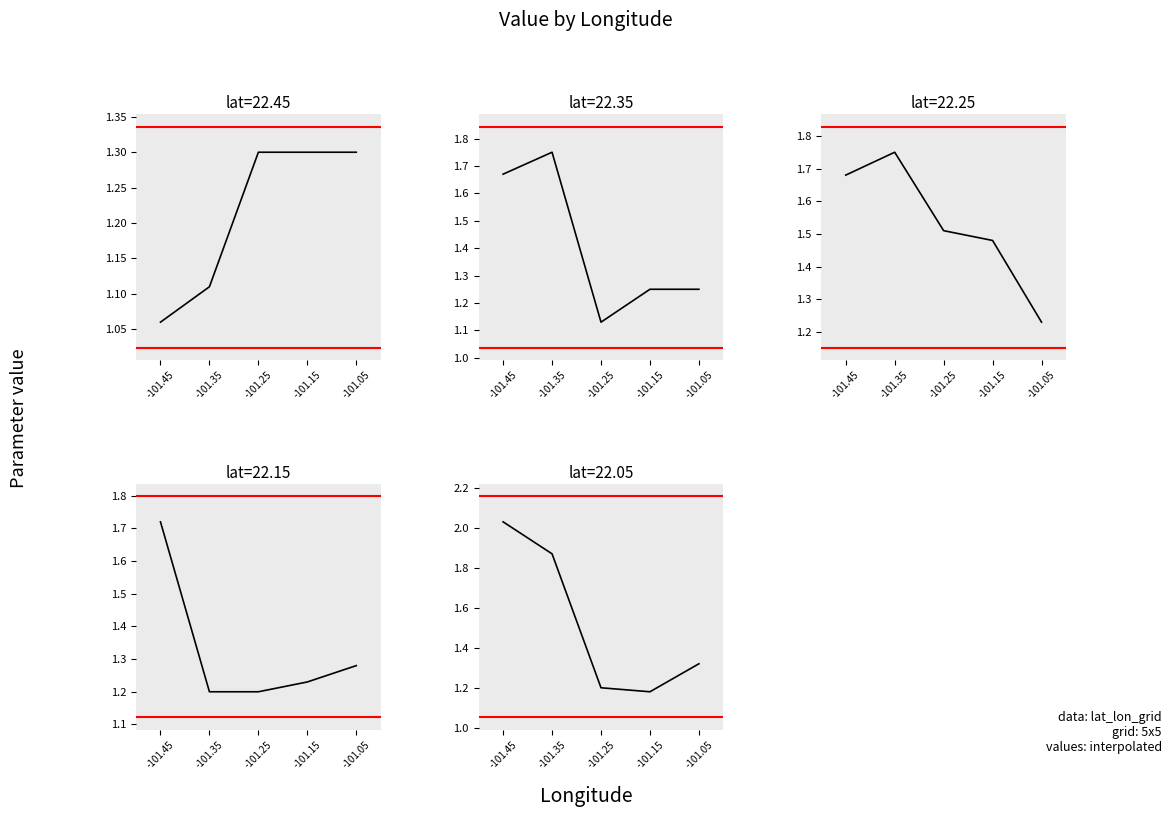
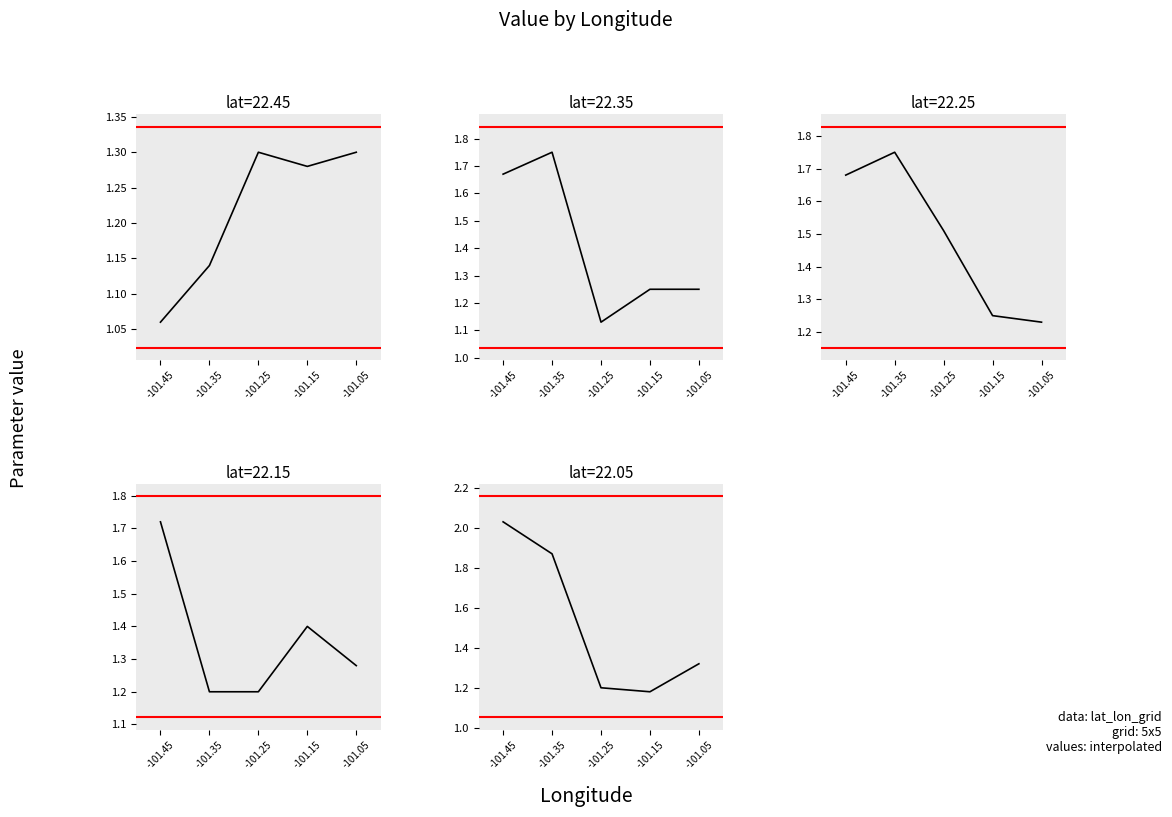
lat=22.45, -101.35: 1.11 -> 1.14
lat=22.45, -101.15: 1.30 -> 1.28
lat=22.25, -101.15: 1.48 -> 1.25
lat=22.15, -101.15: 1.23 -> 1.40
